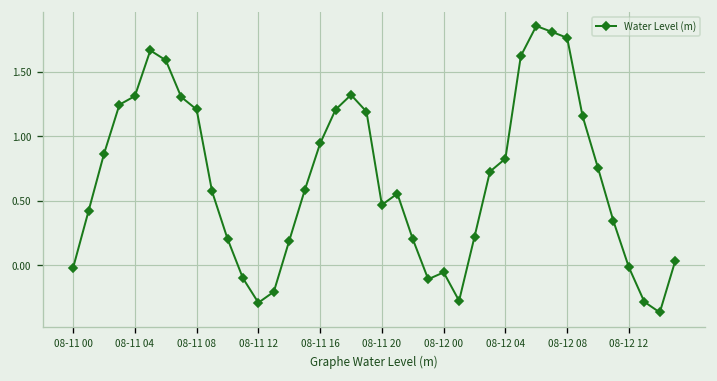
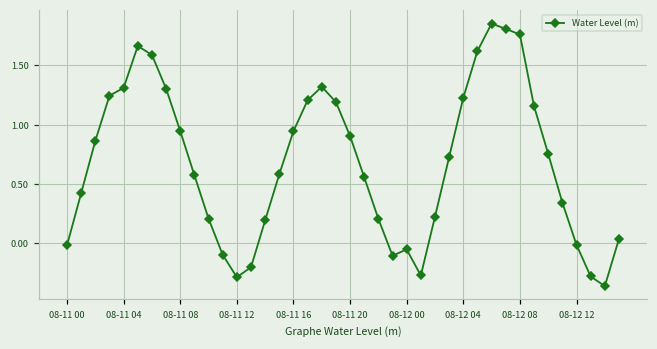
08-11 08: 1.21 -> 0.95
08-11 20: 0.47 -> 0.90
08-12 04: 0.83 -> 1.23
